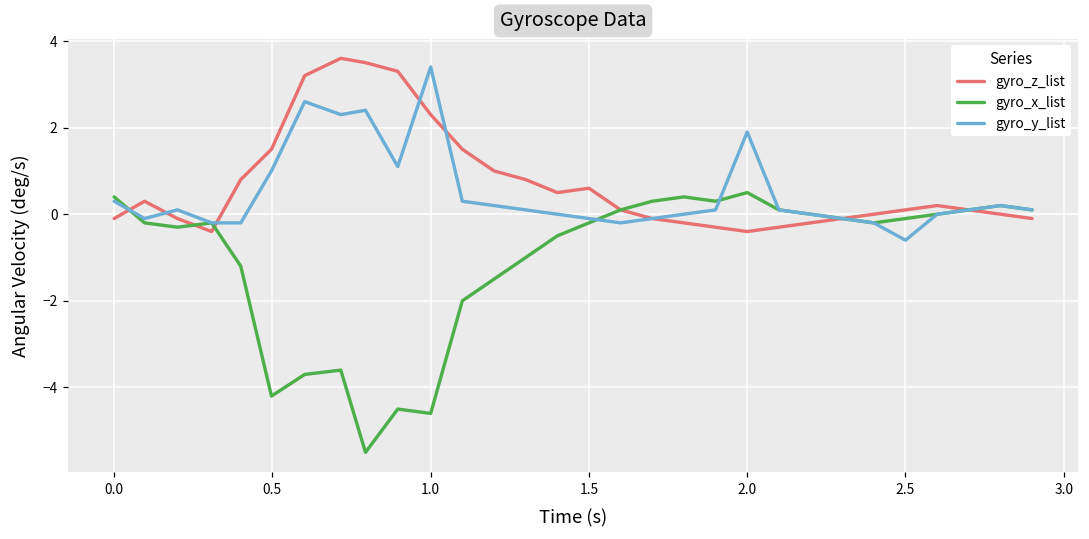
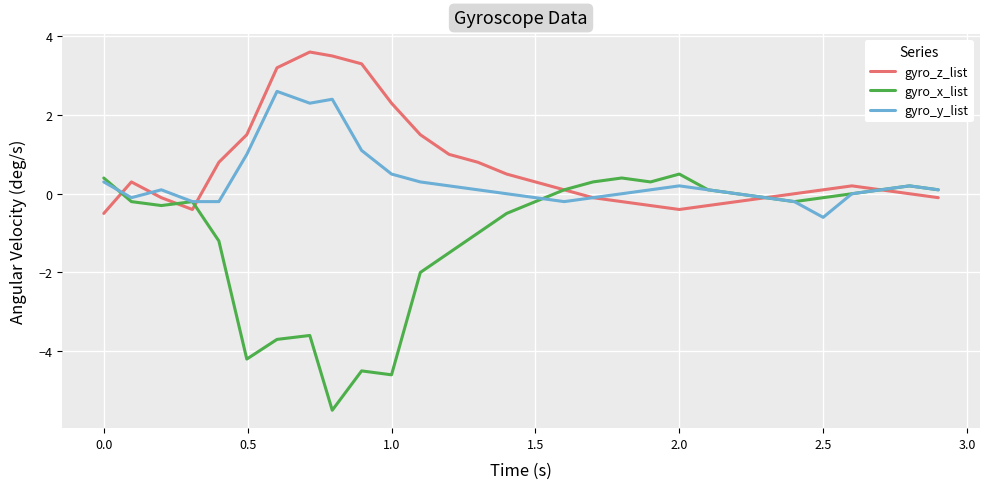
gyro_z_list, 0.0: -0.1 -> -0.5
gyro_y_list, 1.0: 3.4 -> 0.5
gyro_z_list, 1.5: 0.6 -> 0.3
gyro_y_list, 2.0: 1.9 -> 0.2
